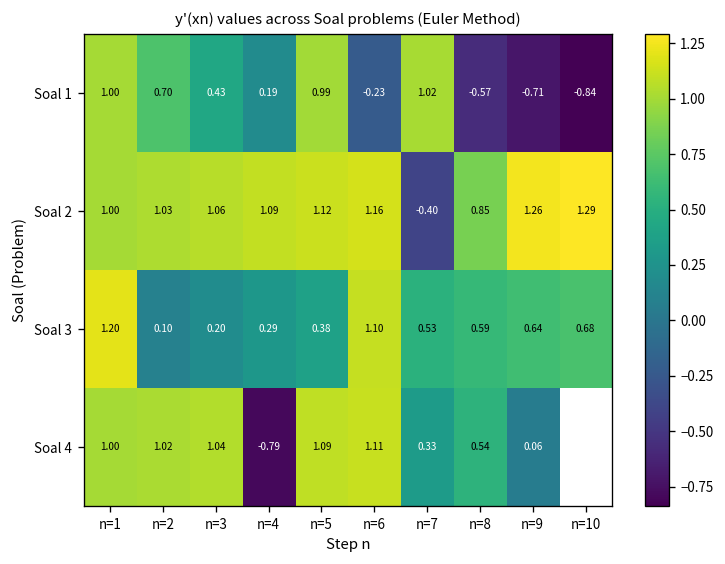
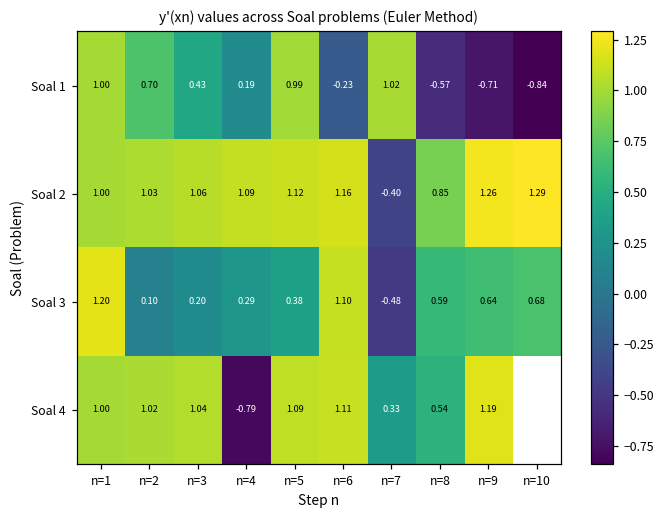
Soal 3, n=7: 0.53 -> -0.48
Soal 4, n=9: 0.06 -> 1.19
